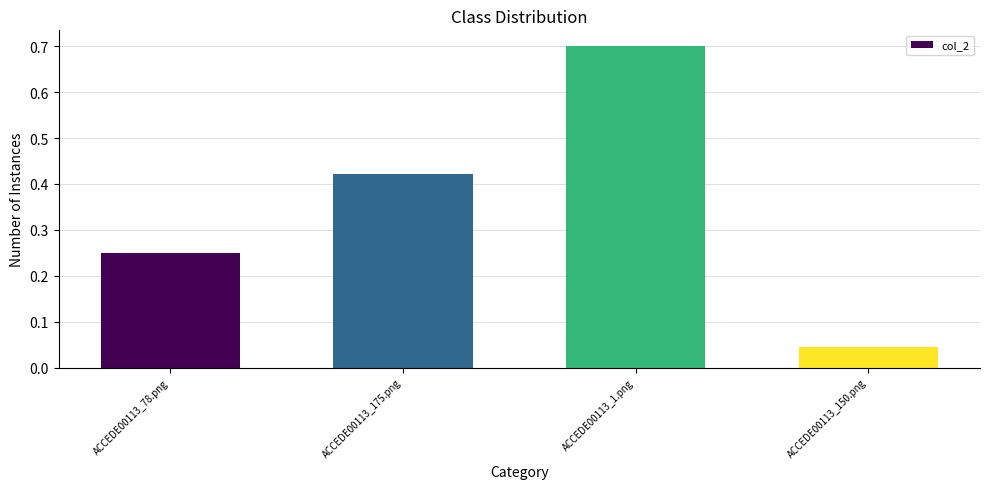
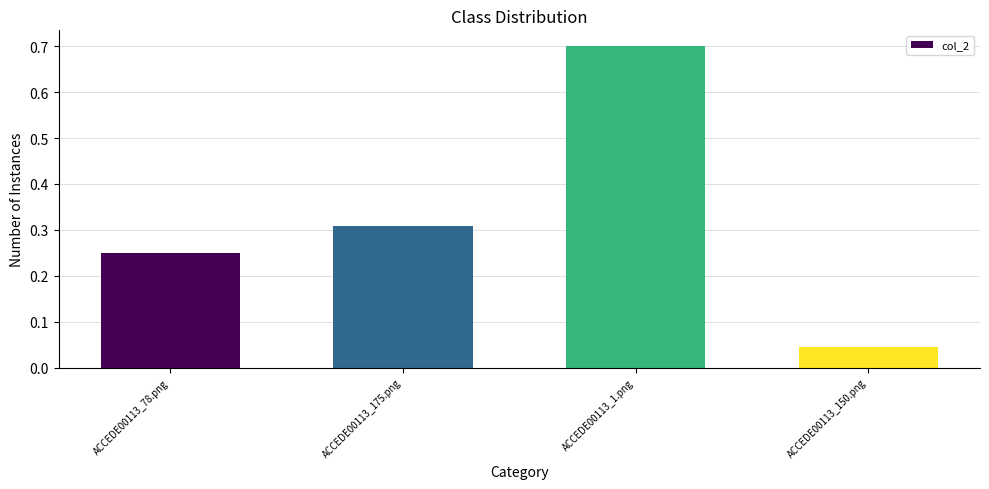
ACCEDE00113_175.png: 0.42 -> 0.31
